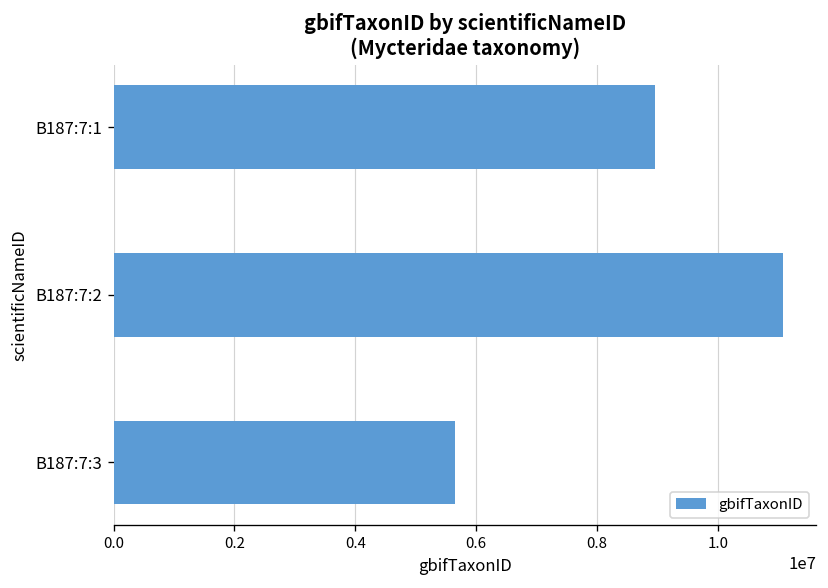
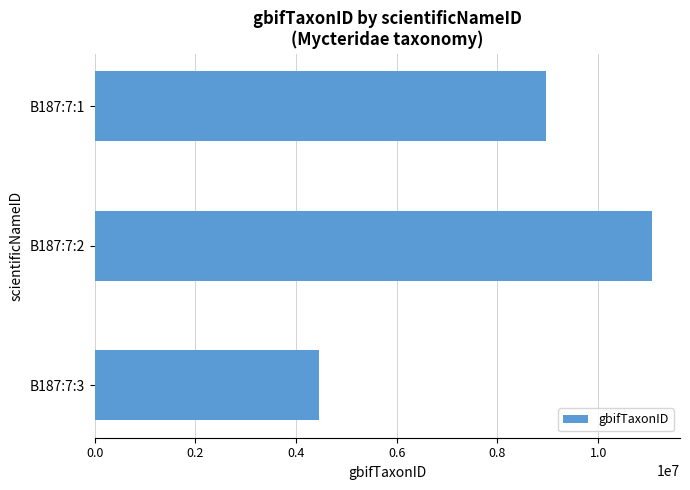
B187:7:3: 5700000 -> 4500000
